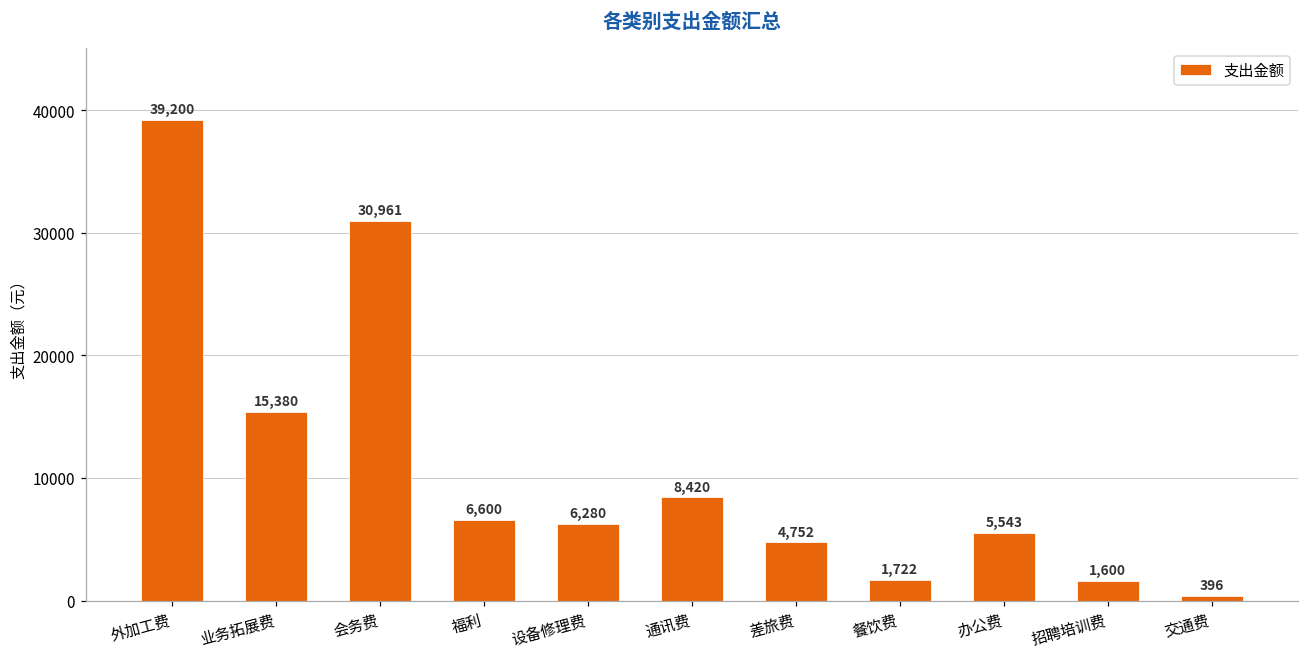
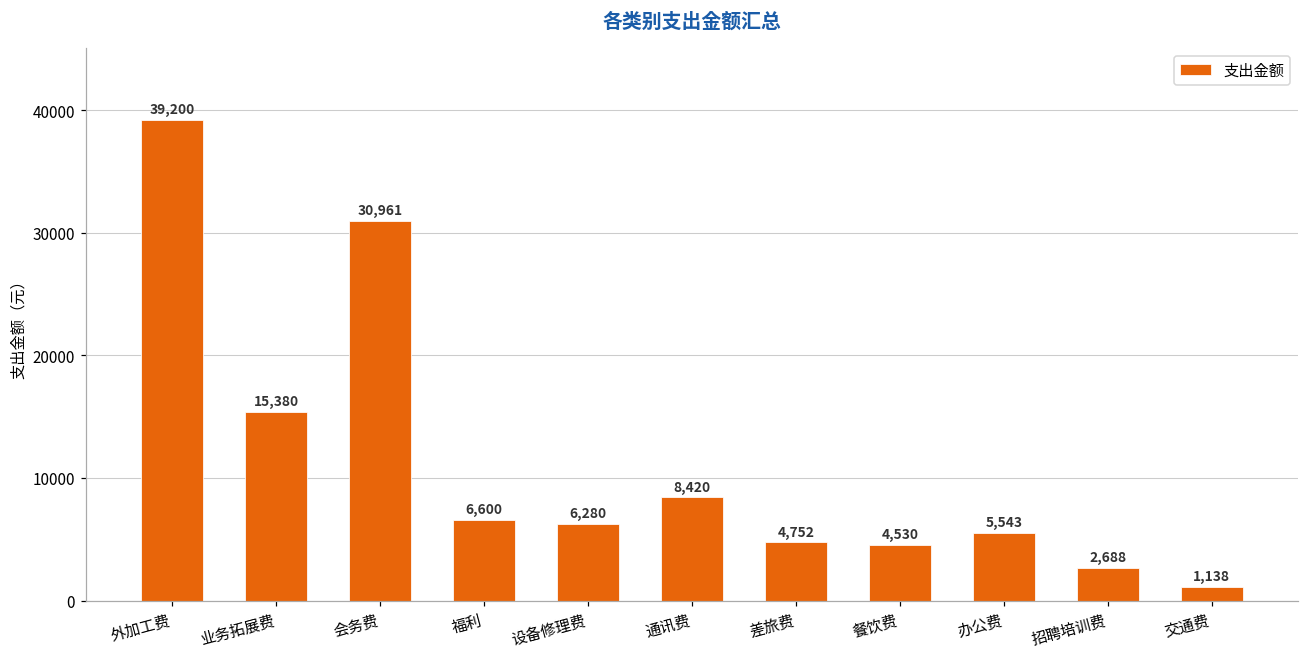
餐饮费: 1,722 -> 4,530
招聘培训费: 1,600 -> 2,688
交通费: 396 -> 1,138
